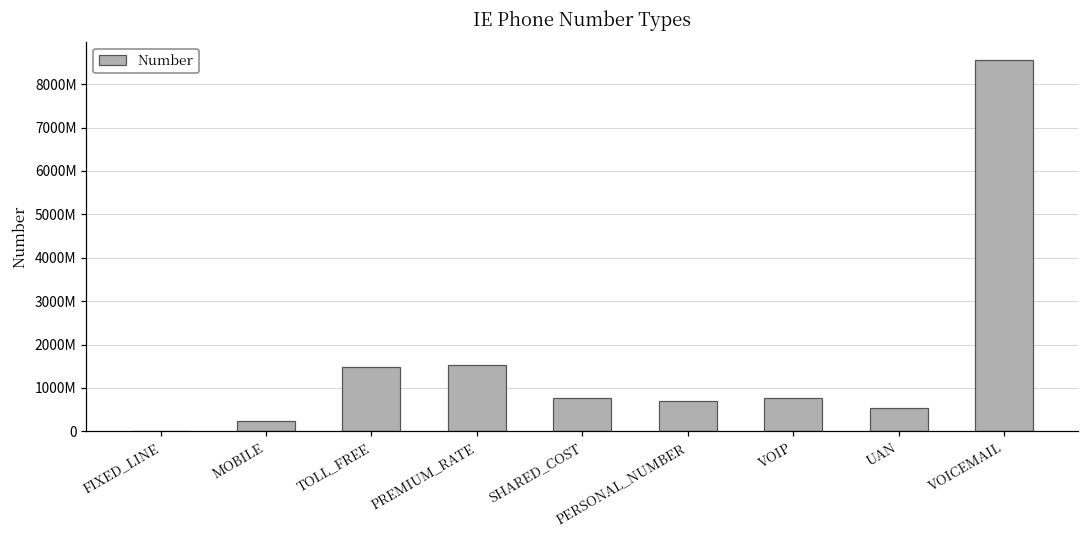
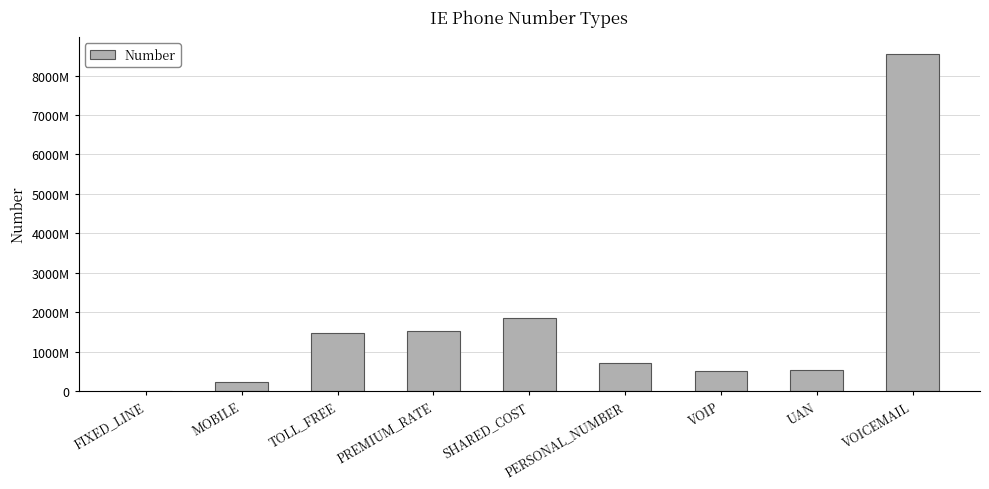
SHARED_COST: 800000000 -> 1900000000
VOIP: 800000000 -> 500000000
